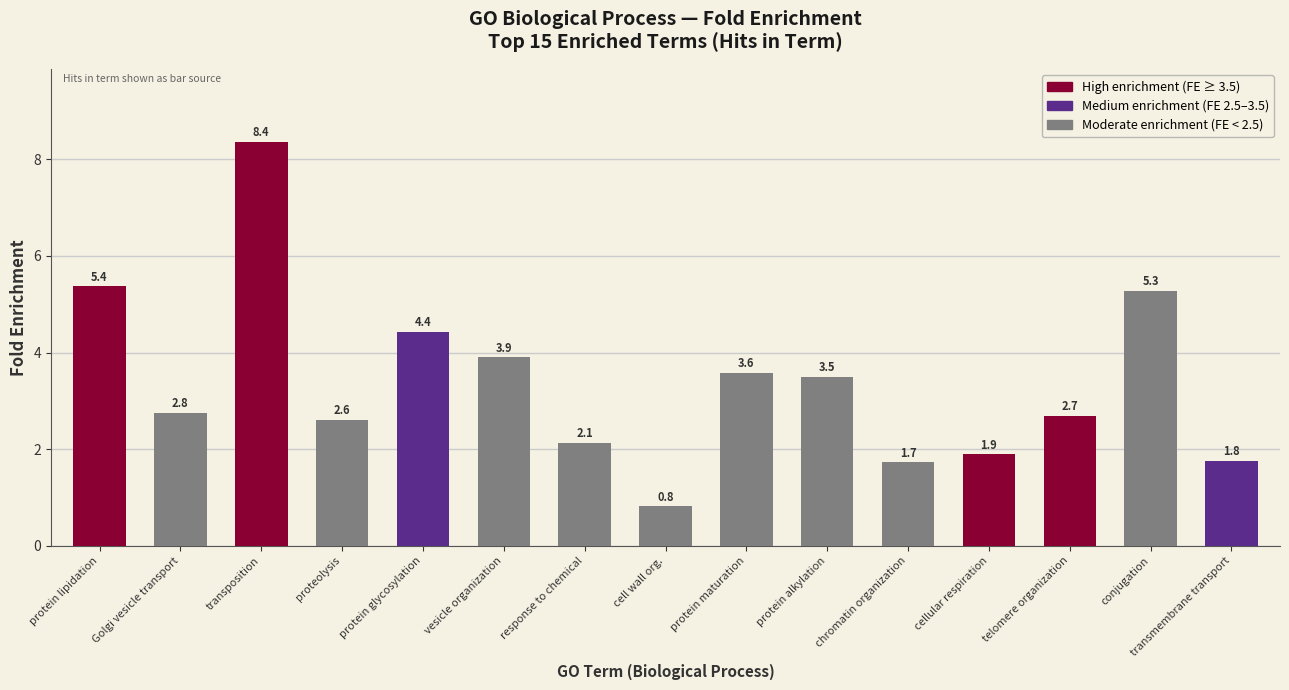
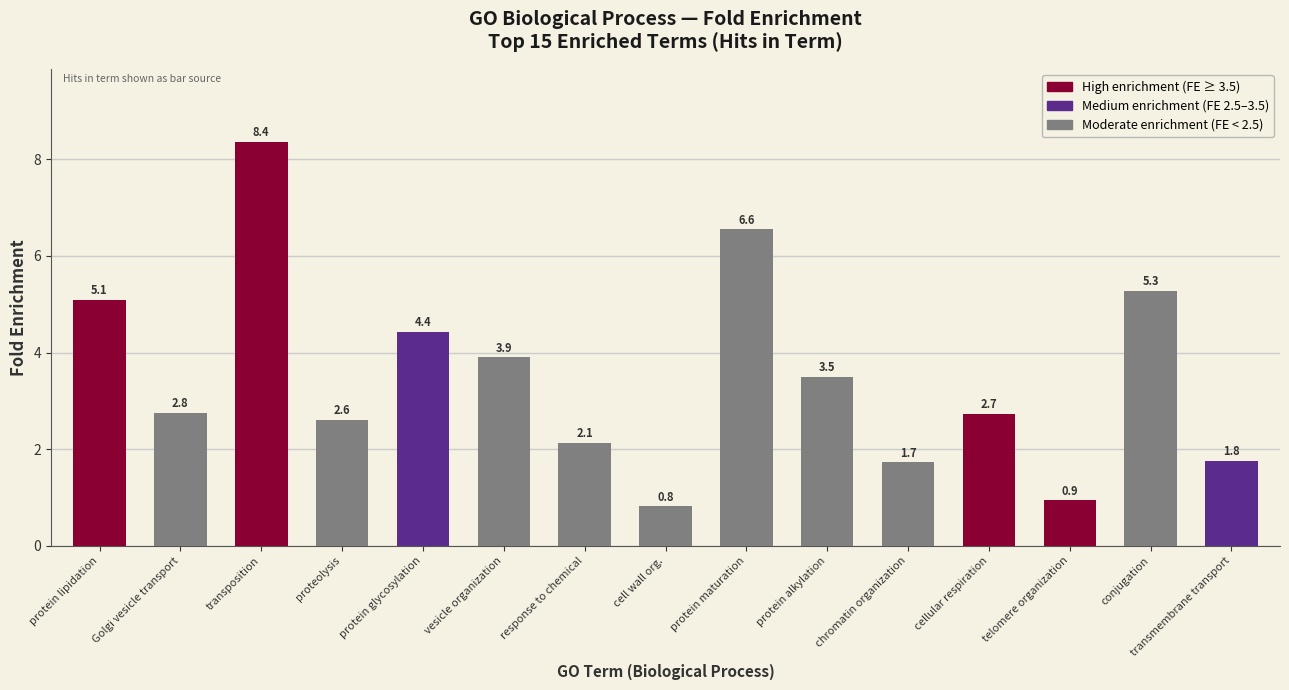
protein lipidation: 5.4 -> 5.1
protein maturation: 3.6 -> 6.6
cellular respiration: 1.9 -> 2.7
telomere organization: 2.7 -> 0.9
